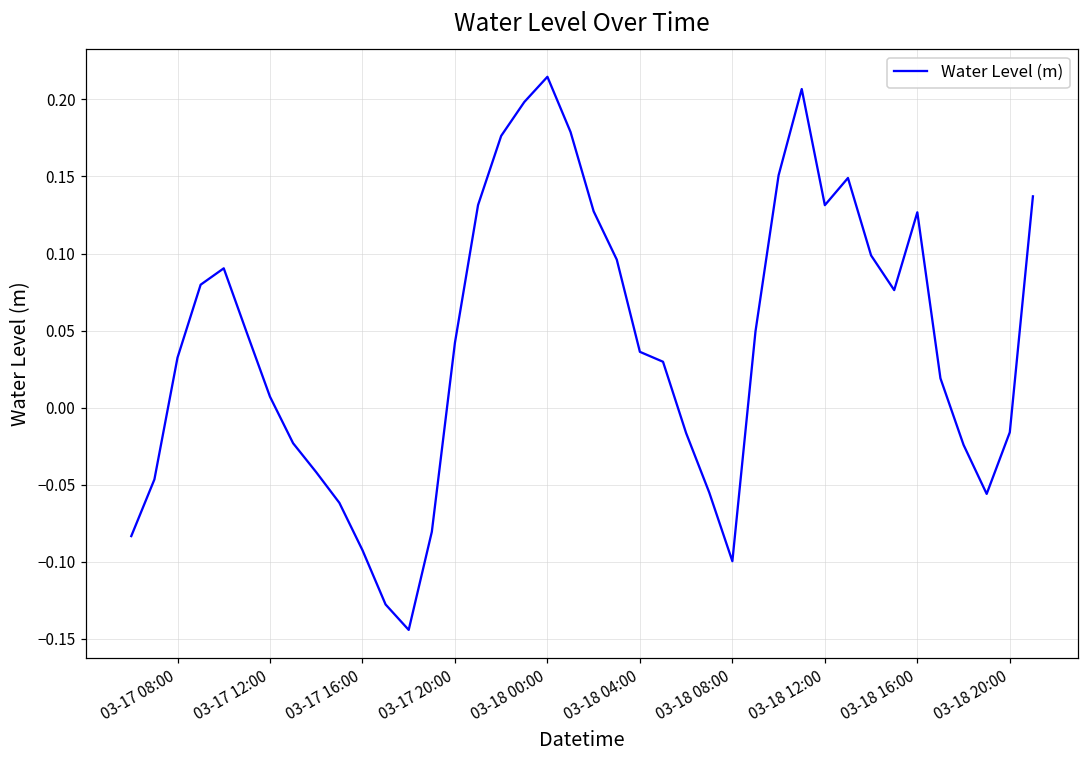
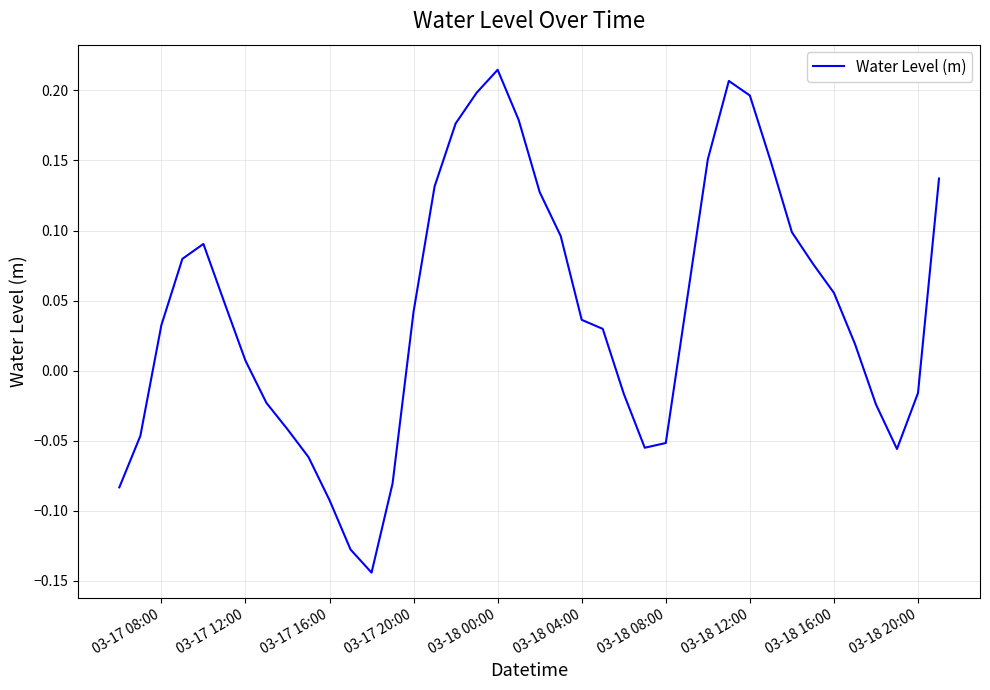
03-18 08:00: -0.100 -> -0.052
03-18 12:00: 0.131 -> 0.196
03-18 16:00: 0.127 -> 0.056
